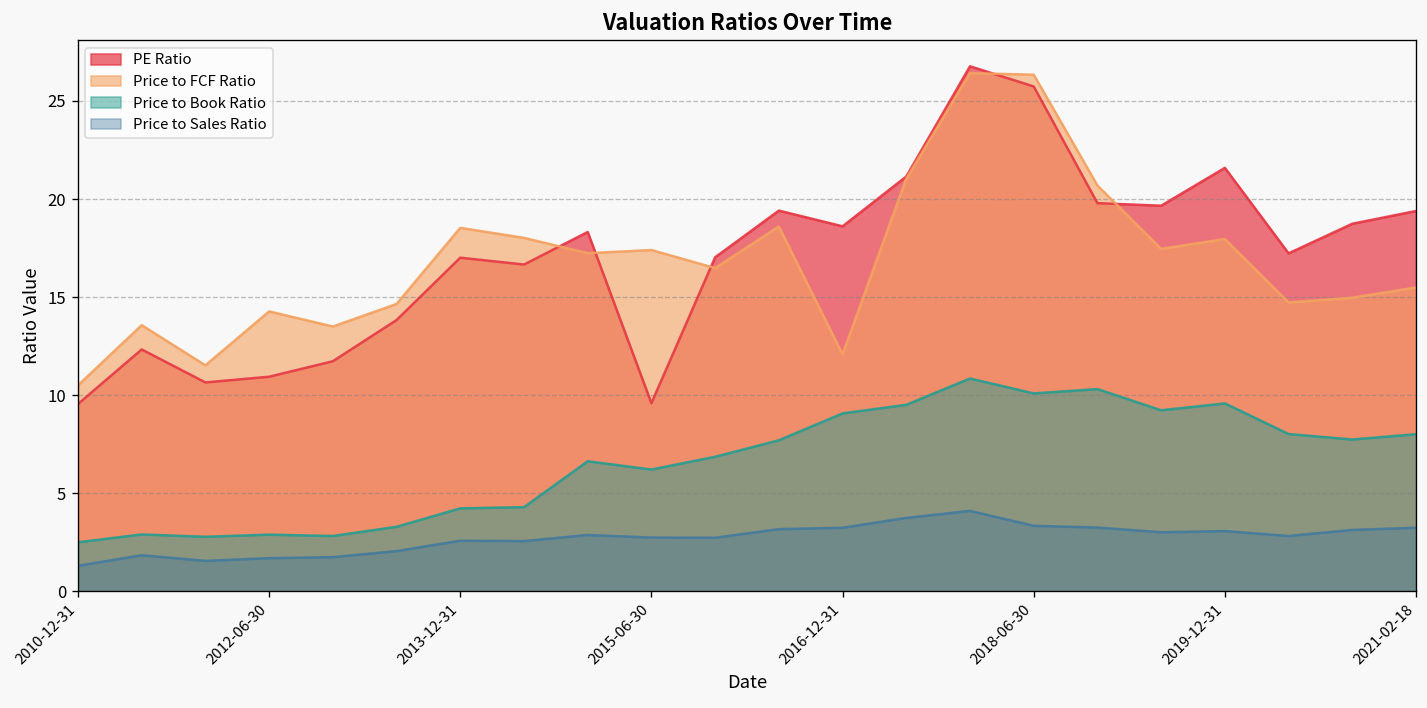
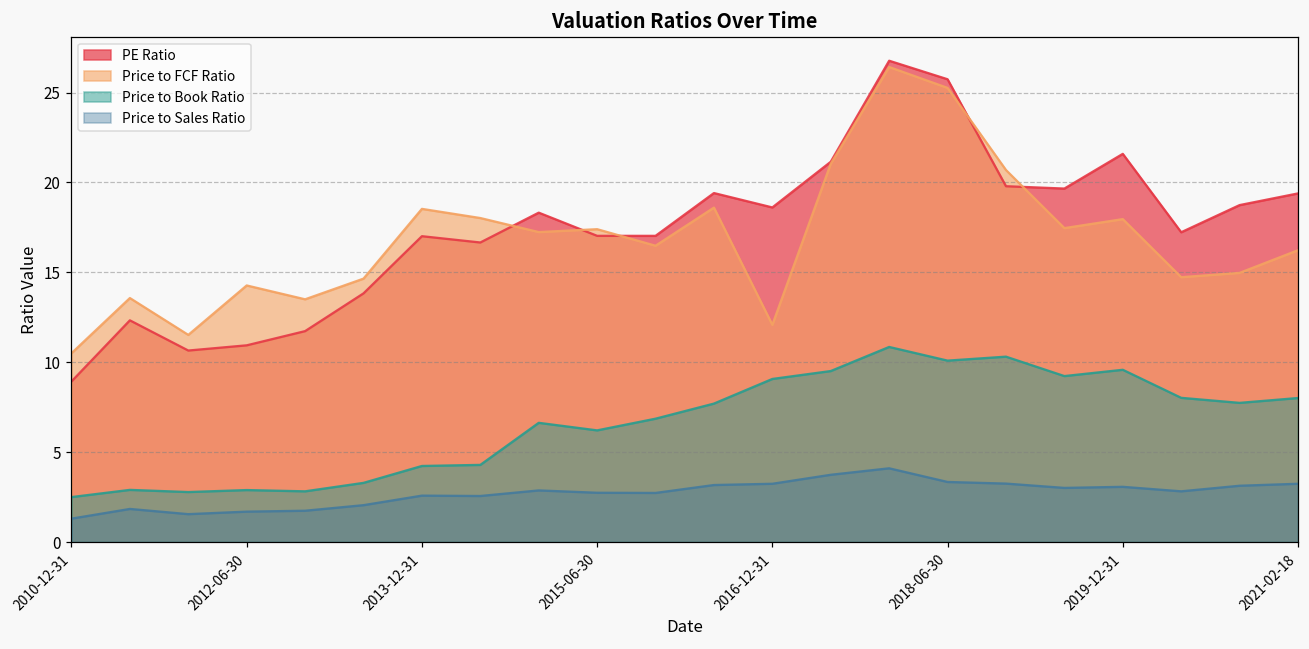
PE Ratio, 2010-12-31: 9.6 -> 8.9
PE Ratio, 2015-06-30: 9.6 -> 17.0
Price to FCF Ratio, 2018-06-30: 26.3 -> 25.3
Price to FCF Ratio, 2021-02-18: 15.5 -> 16.2
